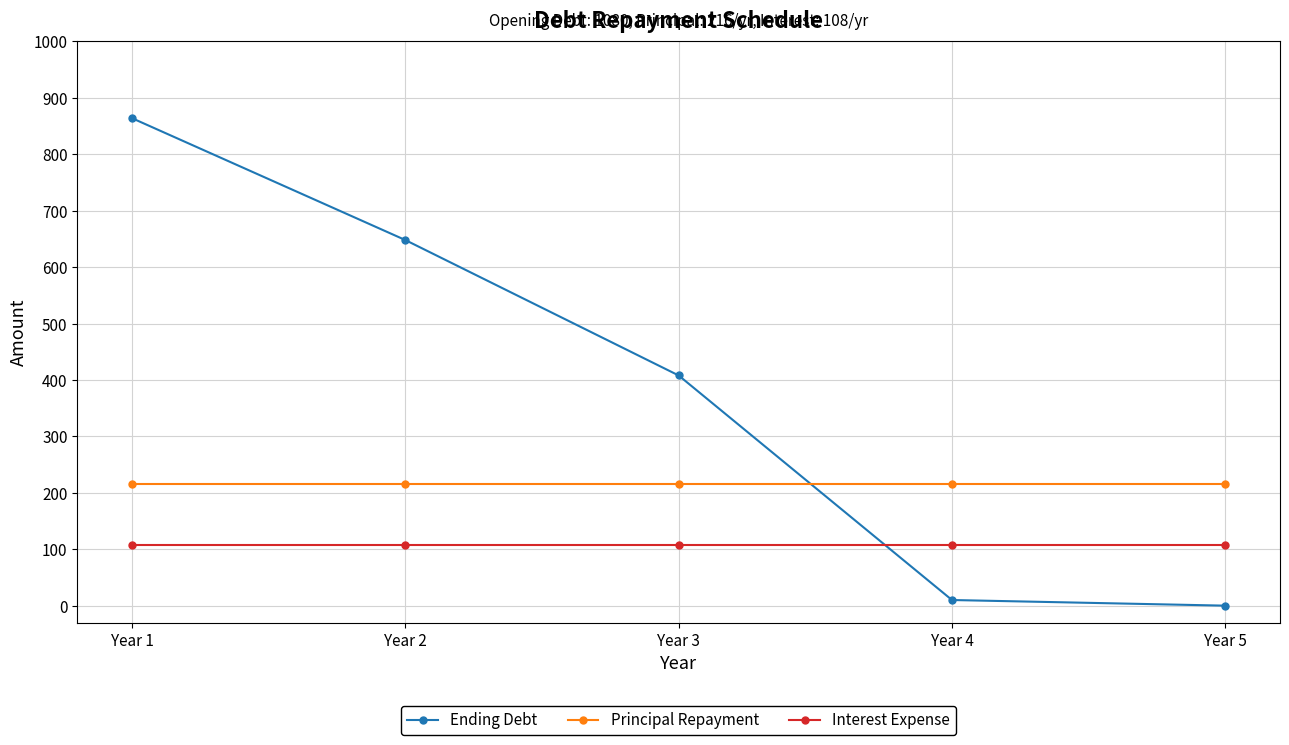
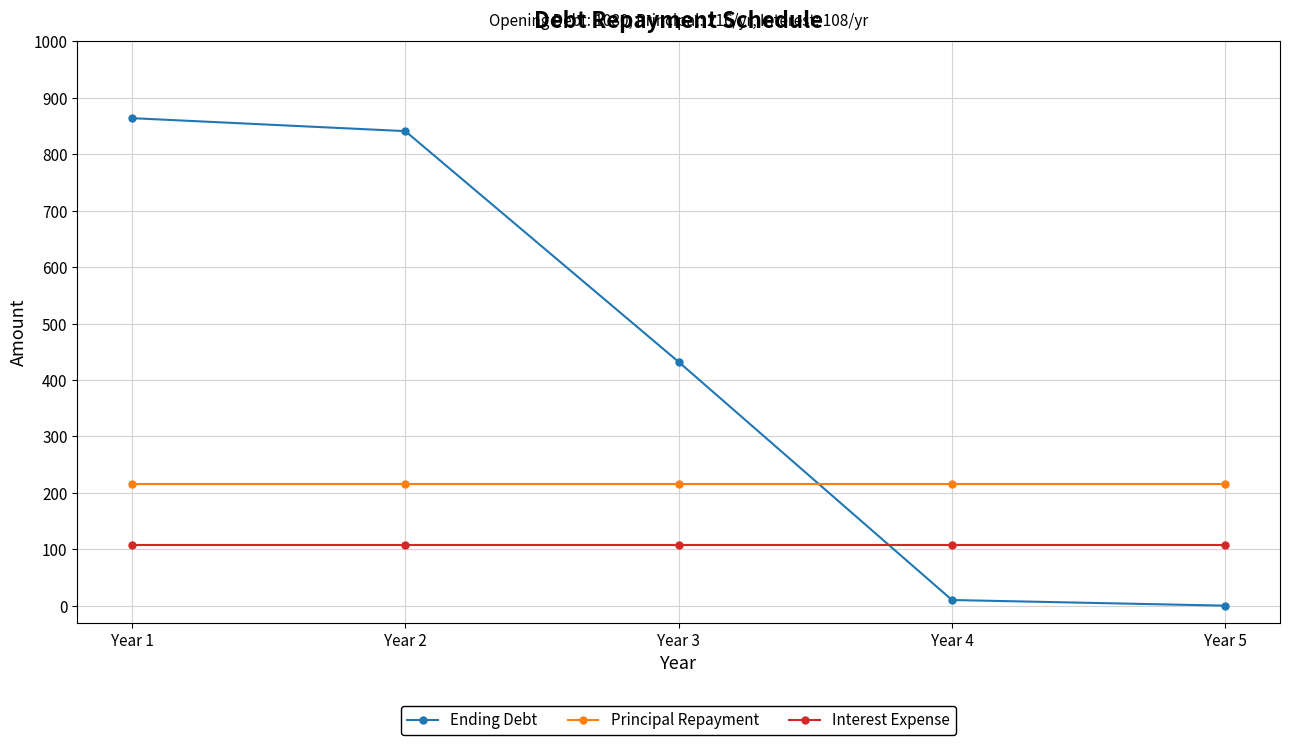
Ending Debt, Year 2: 650 -> 840
Ending Debt, Year 3: 410 -> 430
